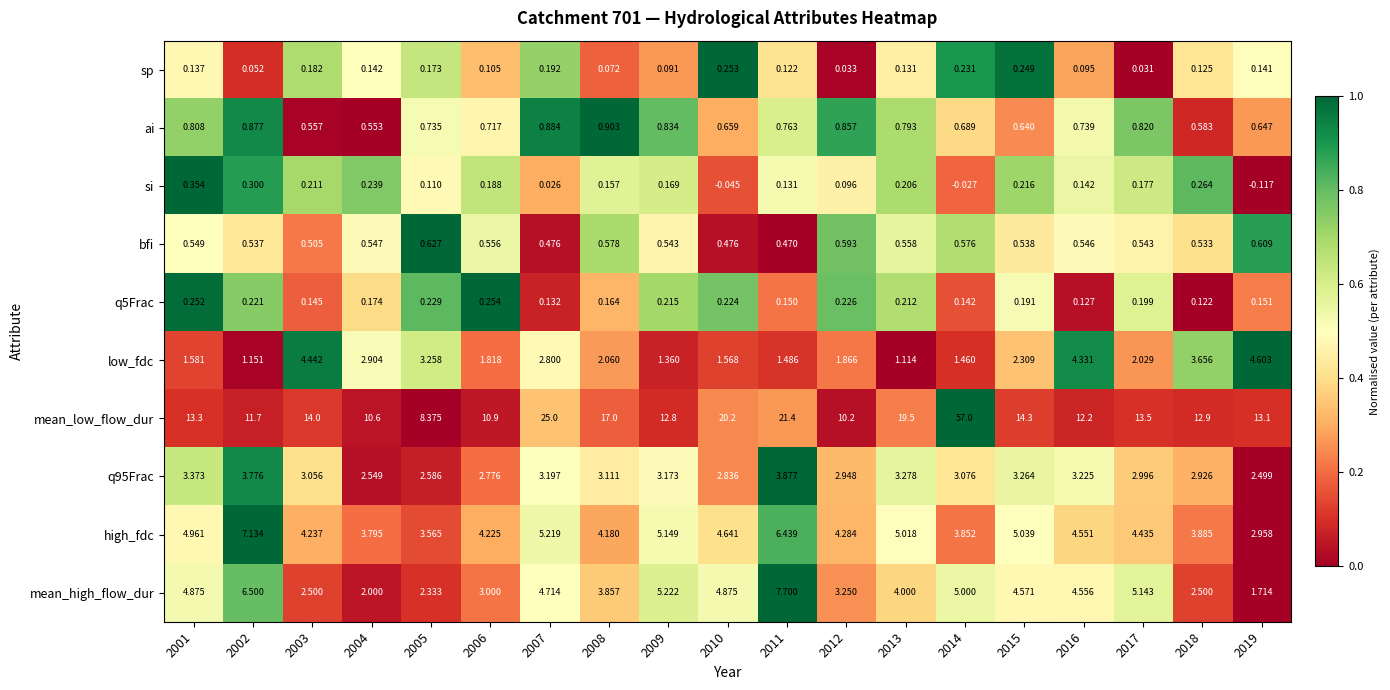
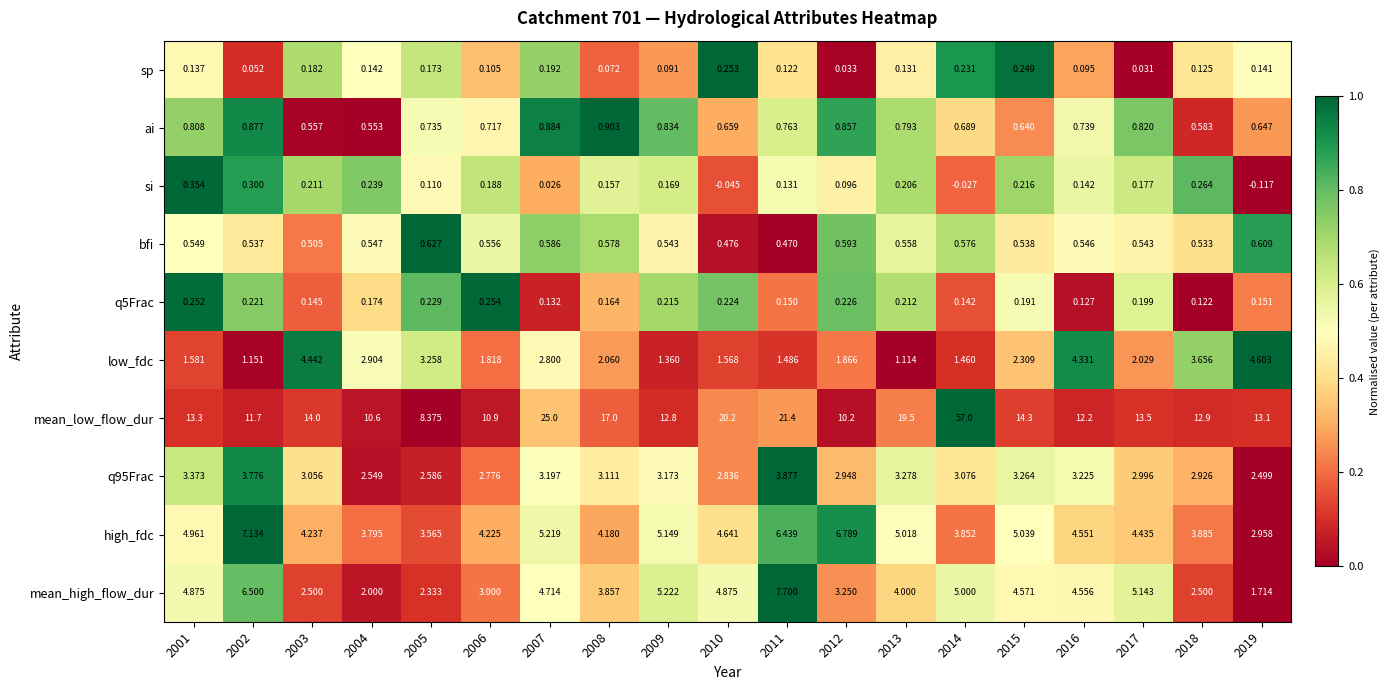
bfi, 2007: 0.476 -> 0.586
high_fdc, 2012: 4.284 -> 6.789
